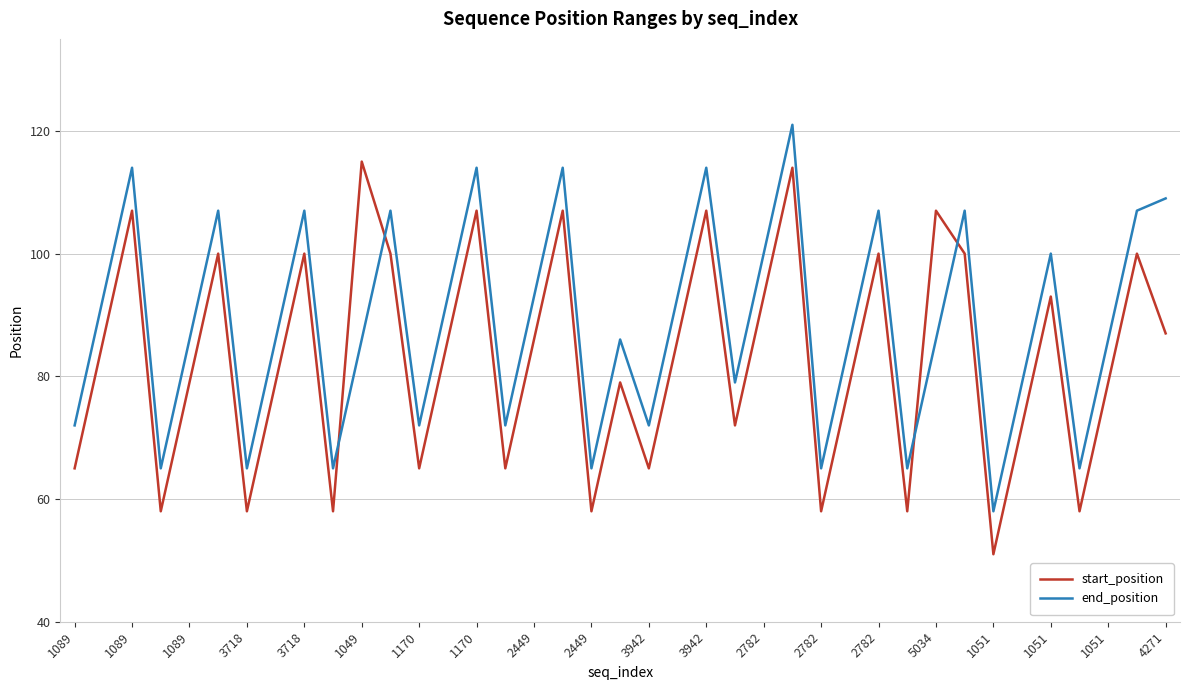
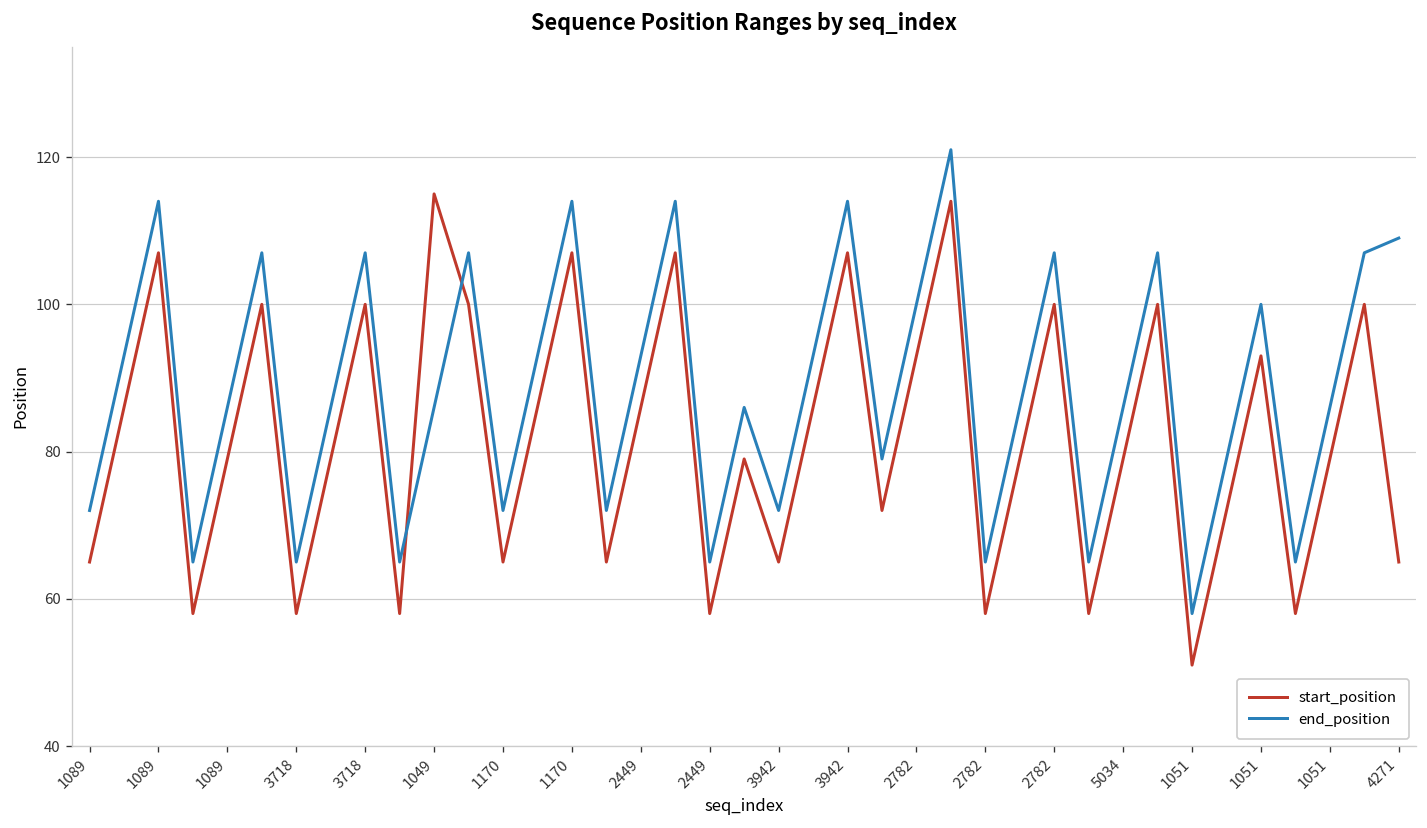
start_position, 5034: 107 -> 79
start_position, 4271: 87 -> 65
